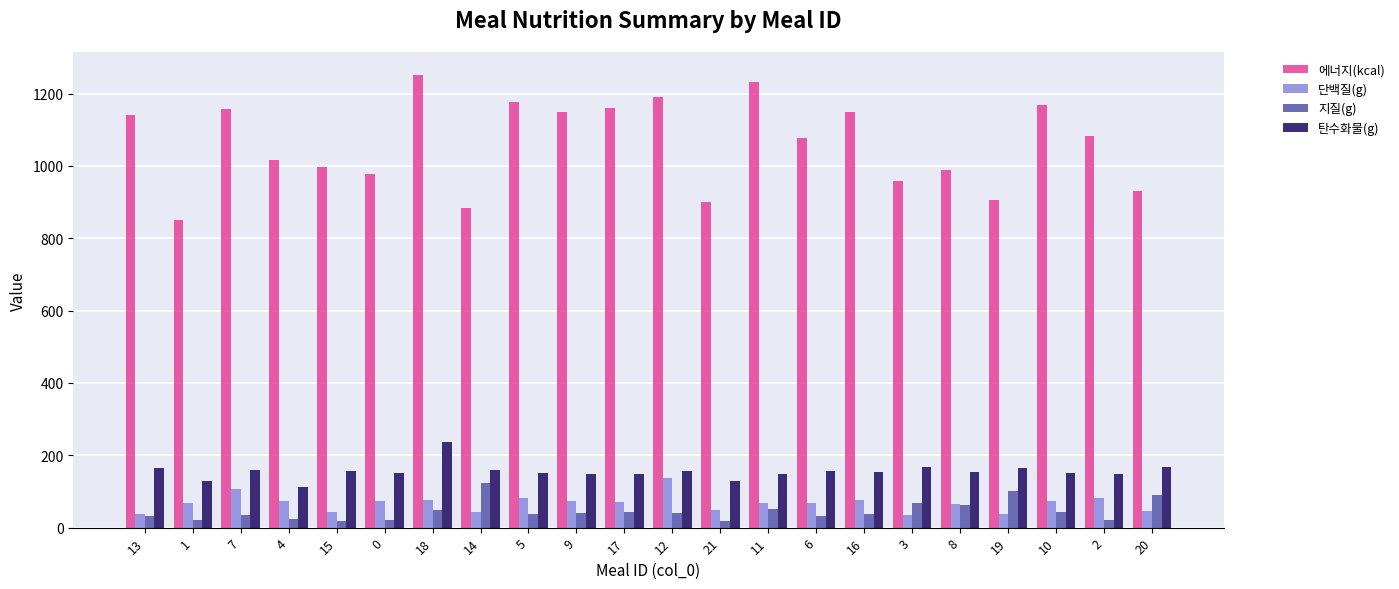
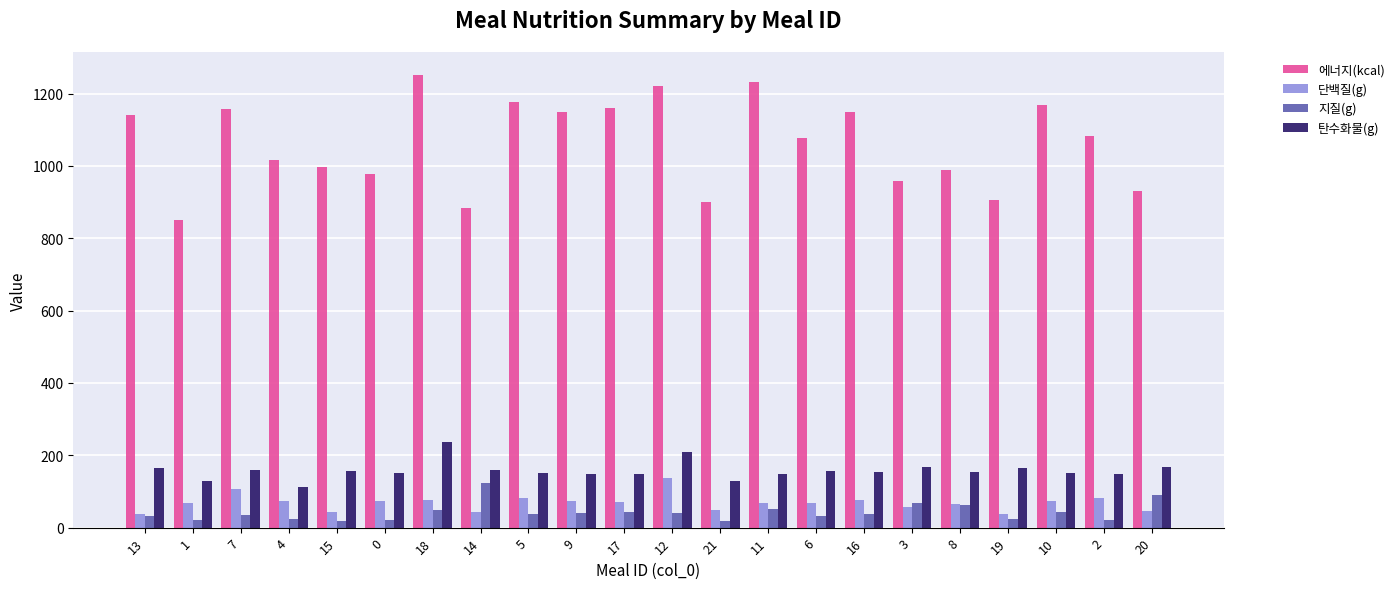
에너지(kcal), 12: 1190 -> 1220
탄수화물(g), 12: 160 -> 210
단백질(g), 3: 30 -> 60
지질(g), 19: 100 -> 20
